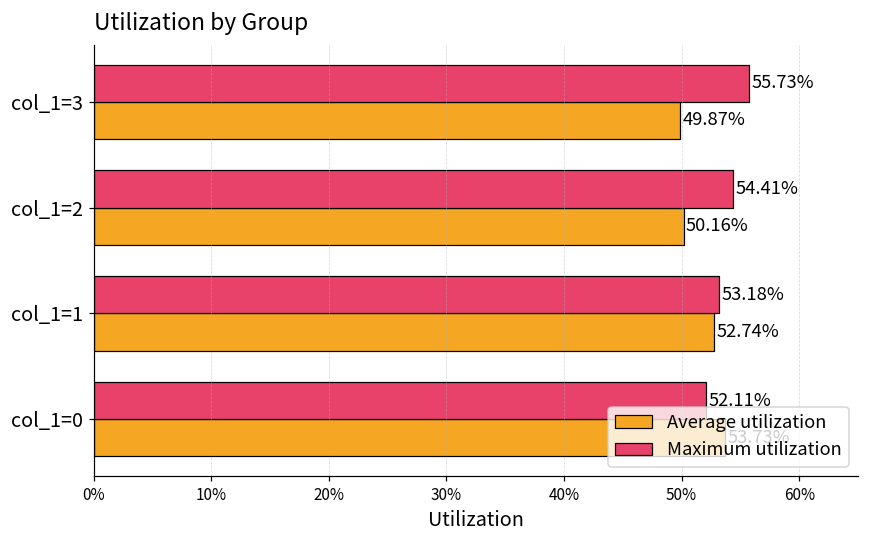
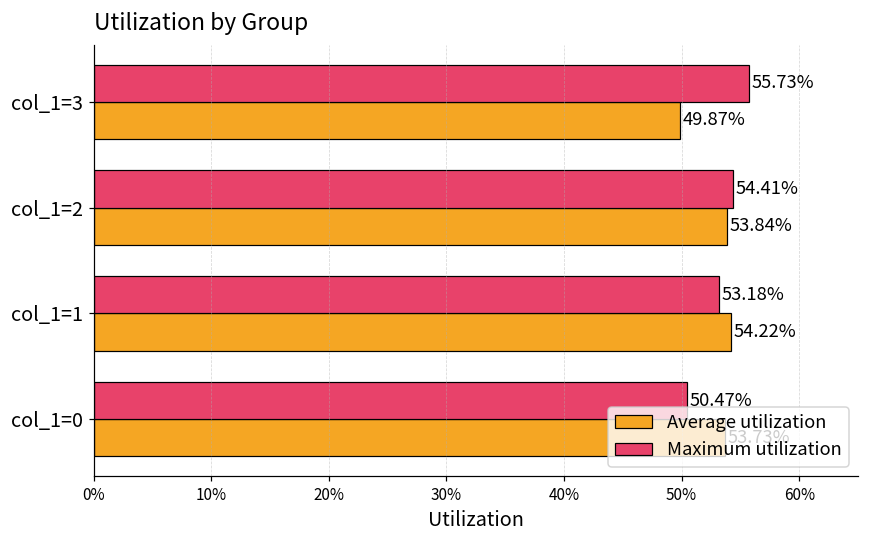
Average utilization, col_1=2: 50.16% -> 53.84%
Average utilization, col_1=1: 52.74% -> 54.22%
Maximum utilization, col_1=0: 52.1% -> 50.5%
